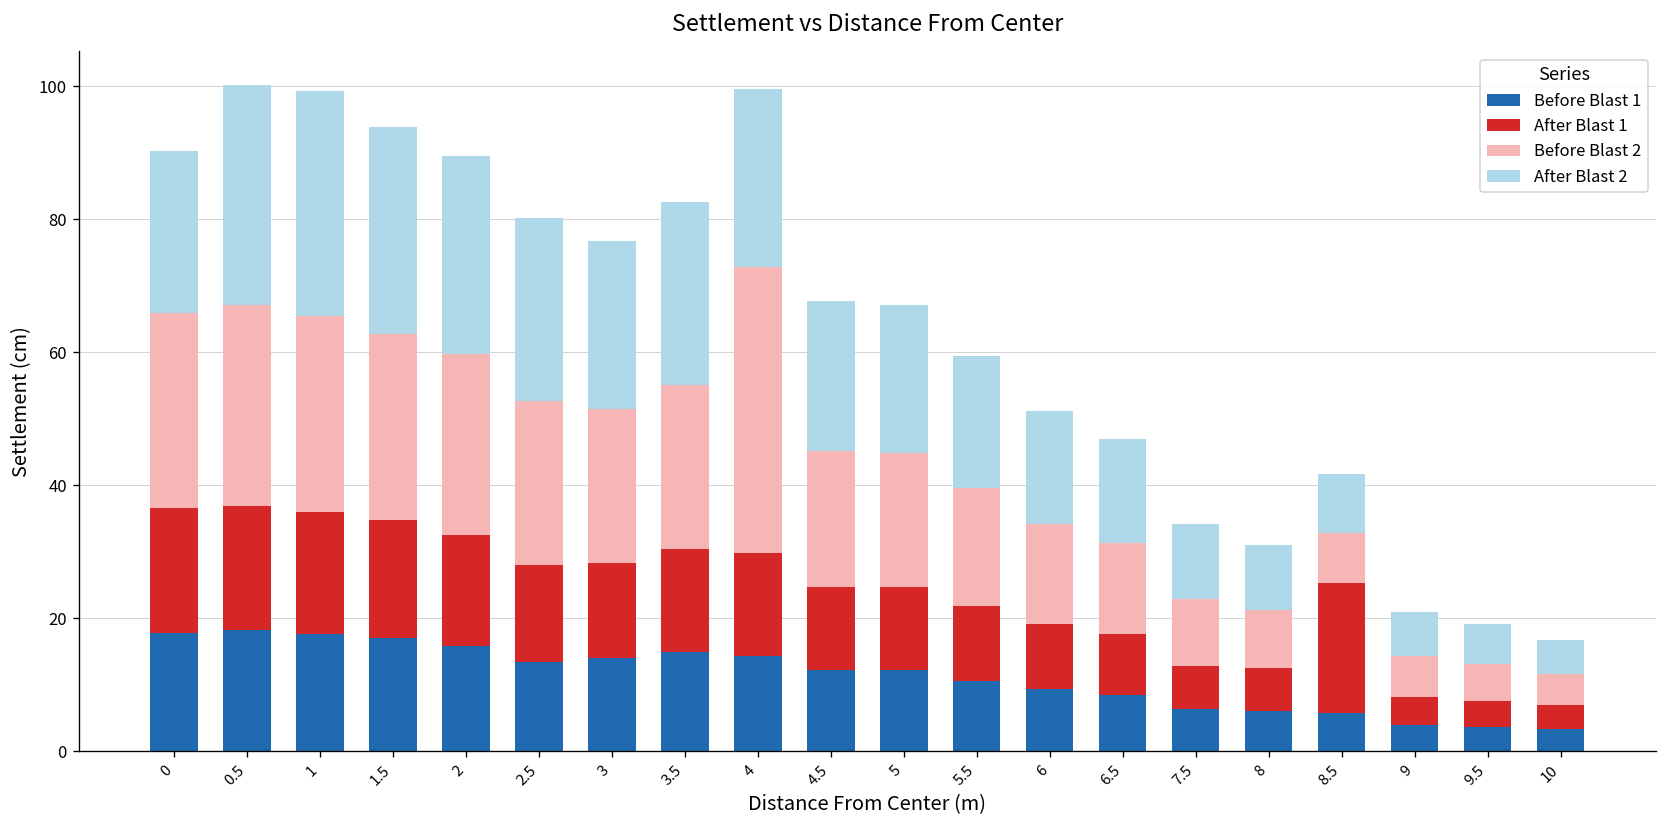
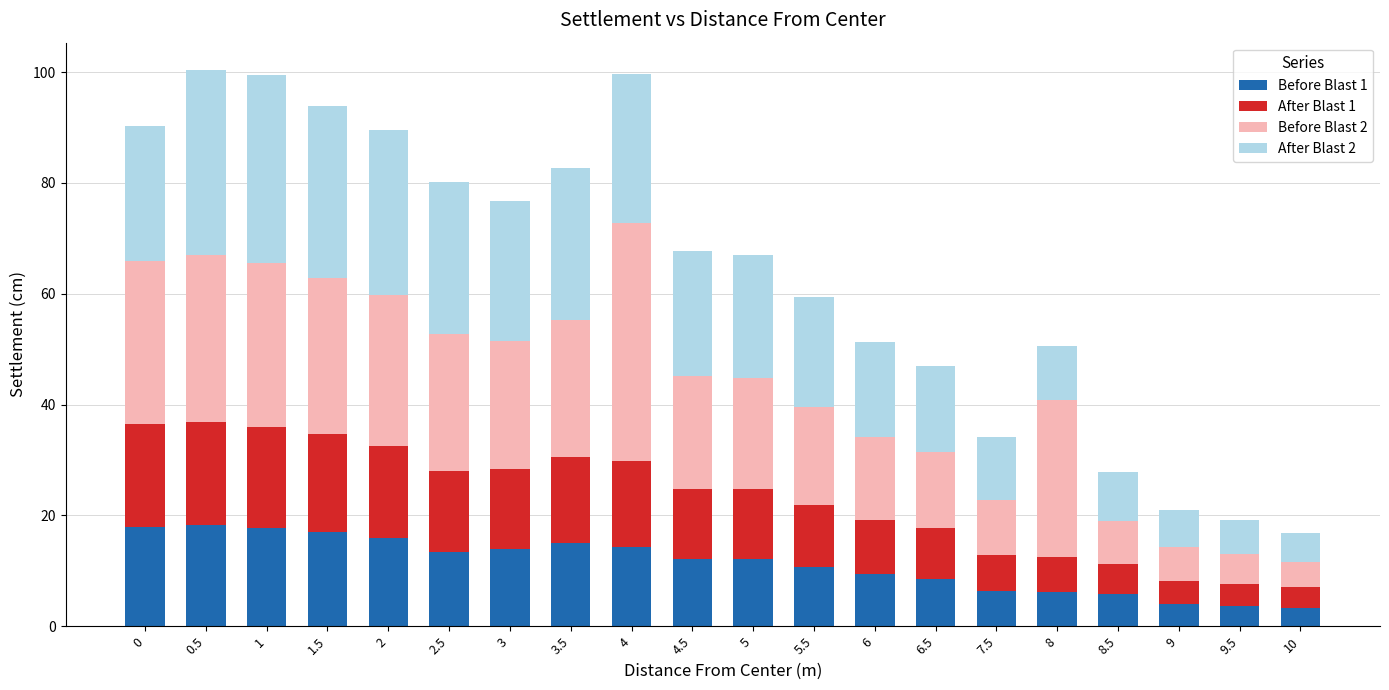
Before Blast 2, 8: 9 -> 28
After Blast 1, 8.5: 19 -> 5
